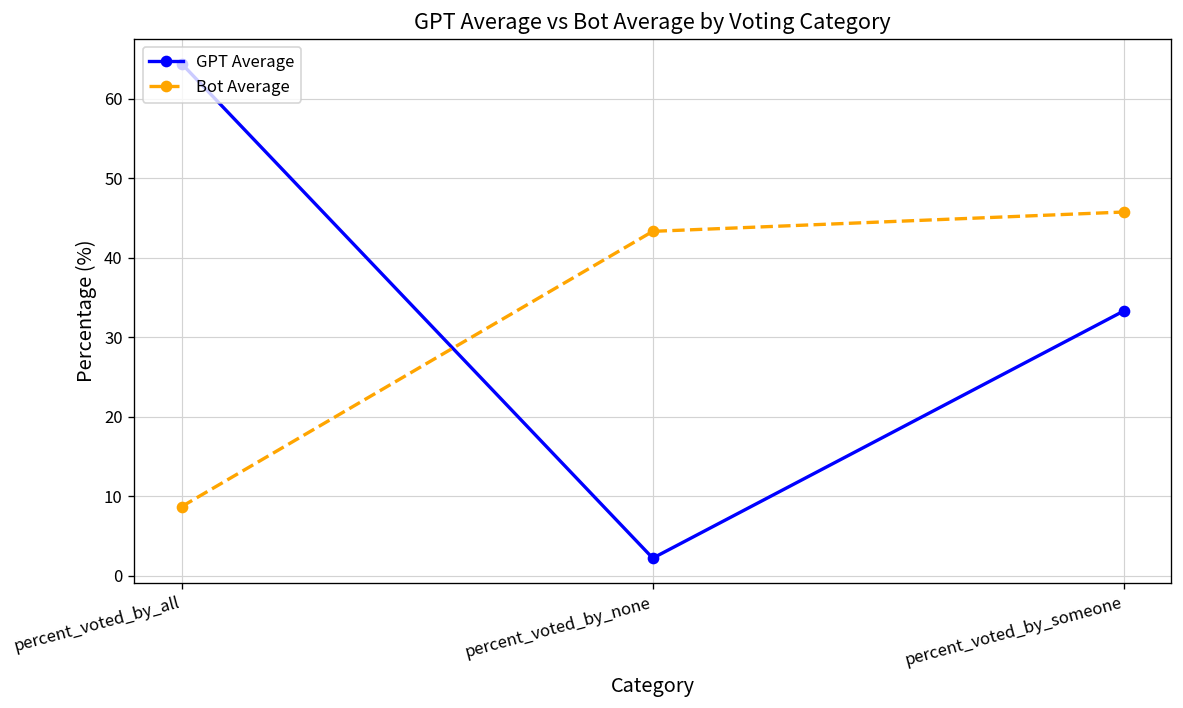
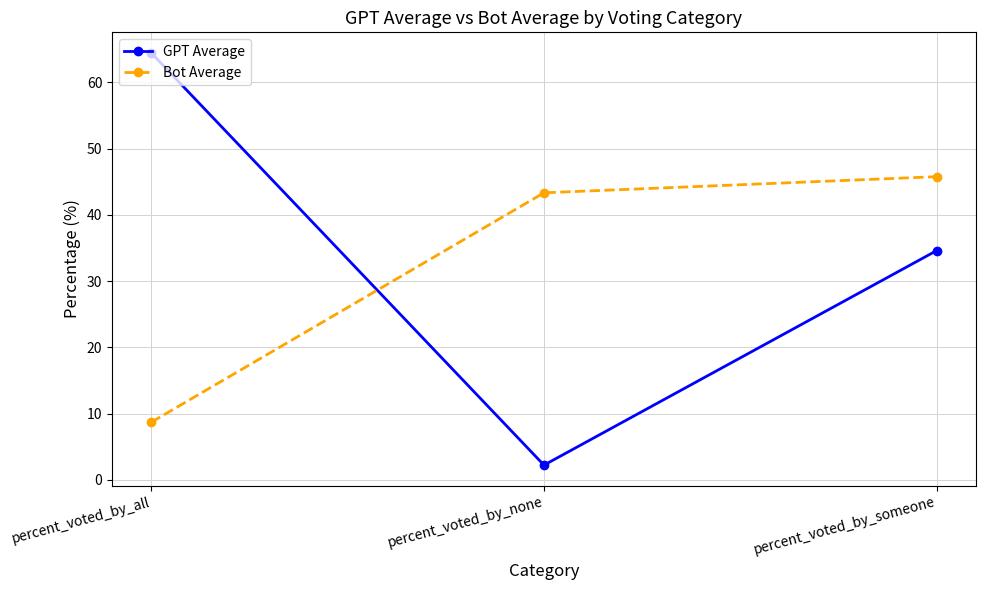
GPT Average, percent_voted_by_someone: 33 -> 35
